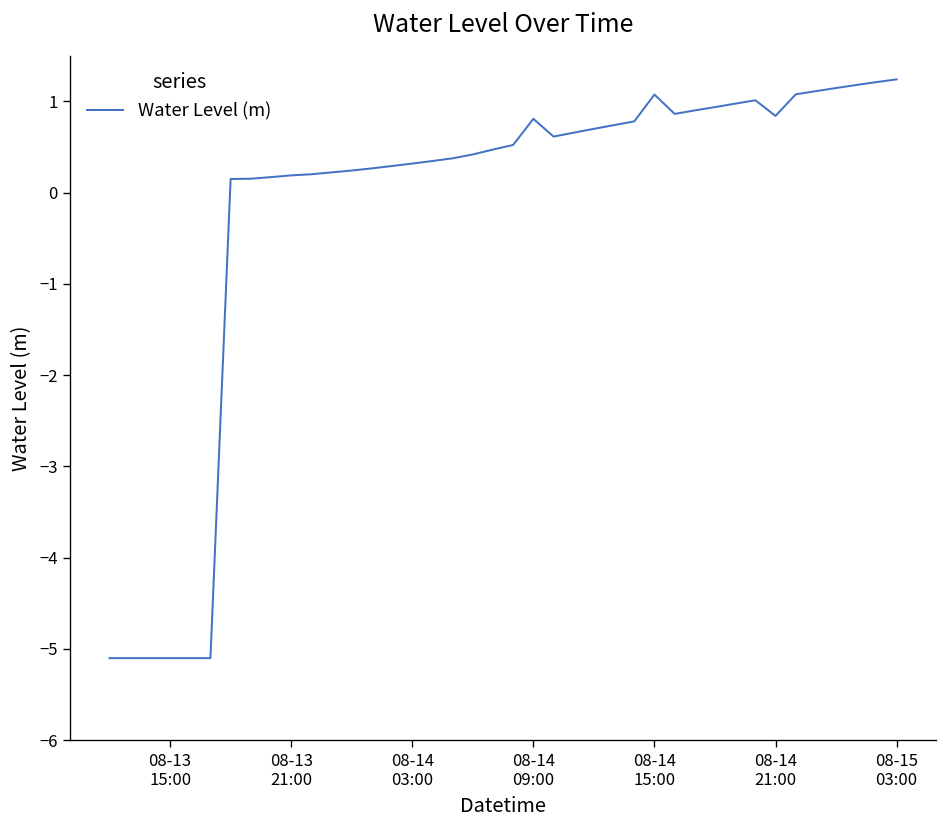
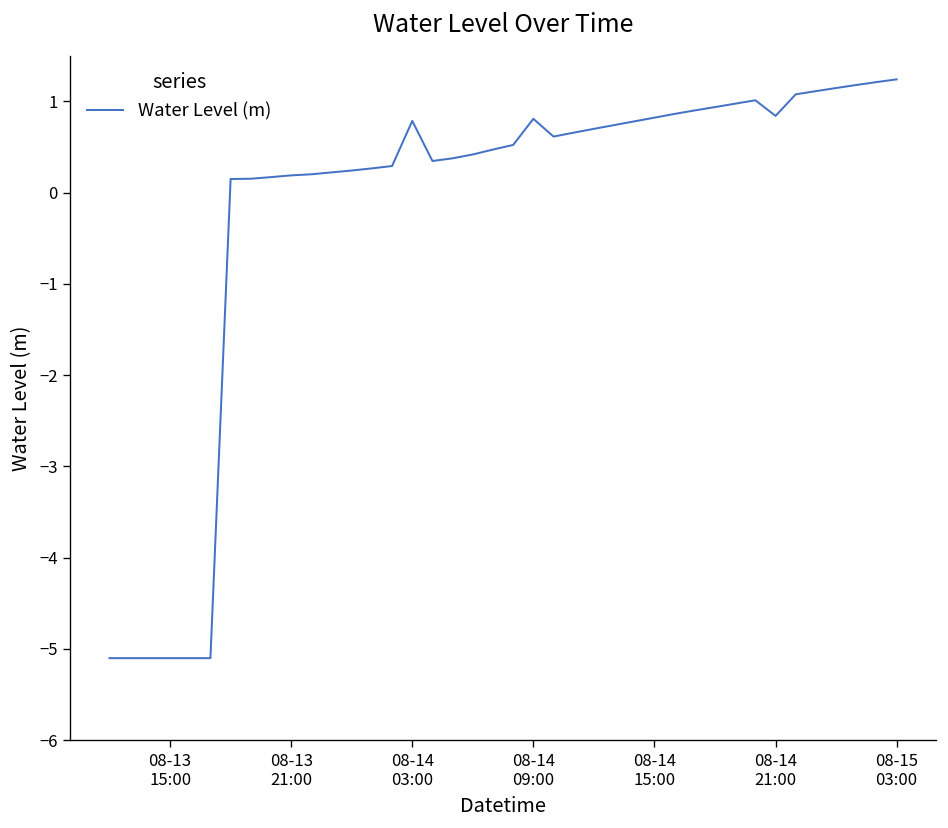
08-14 03:00: 0.3 -> 0.8
08-14 15:00: 1.1 -> 0.8
